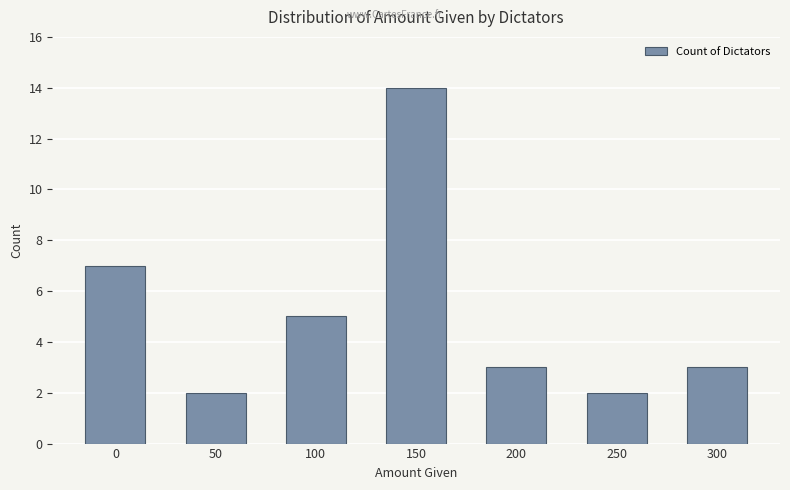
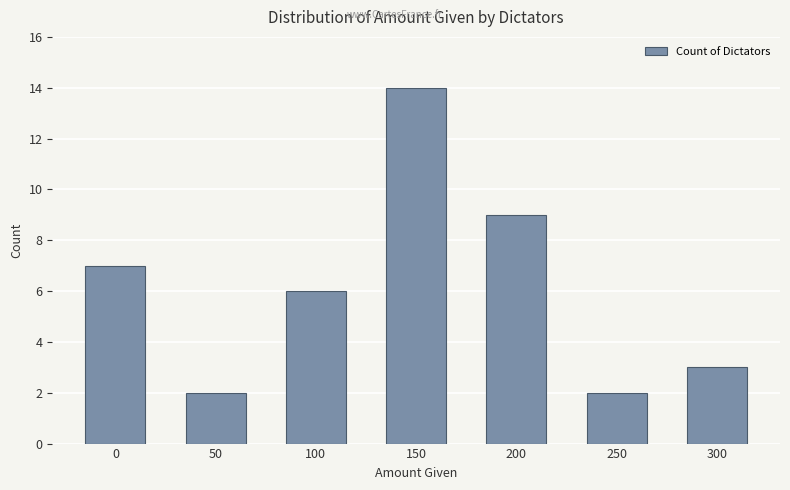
100: 5 -> 6
200: 3 -> 9
